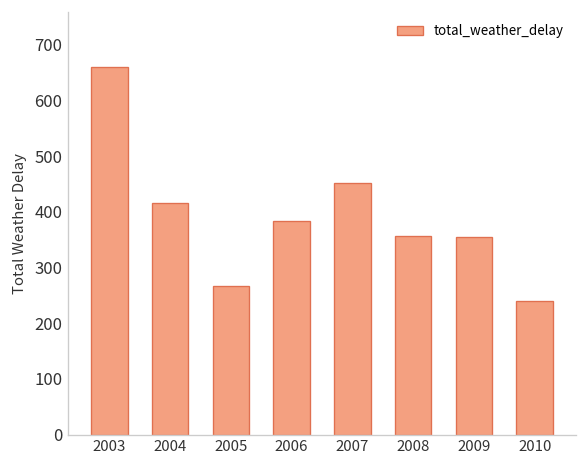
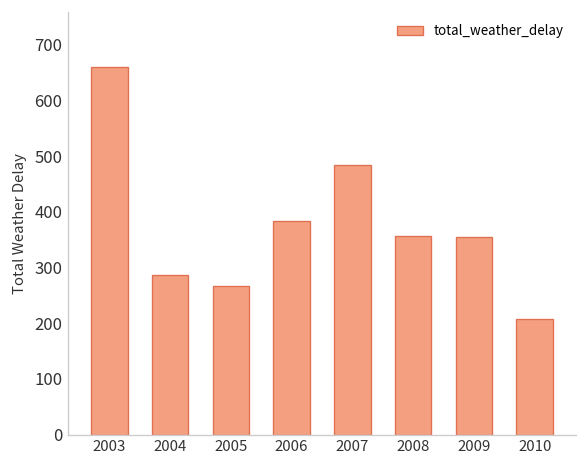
2004: 420 -> 290
2007: 450 -> 480
2010: 240 -> 210
